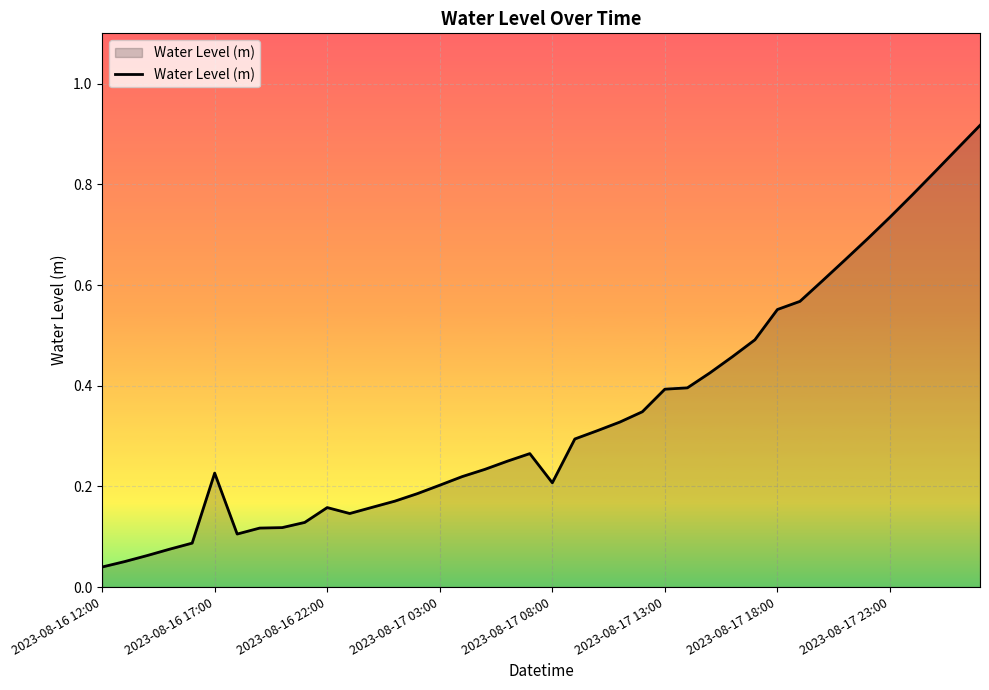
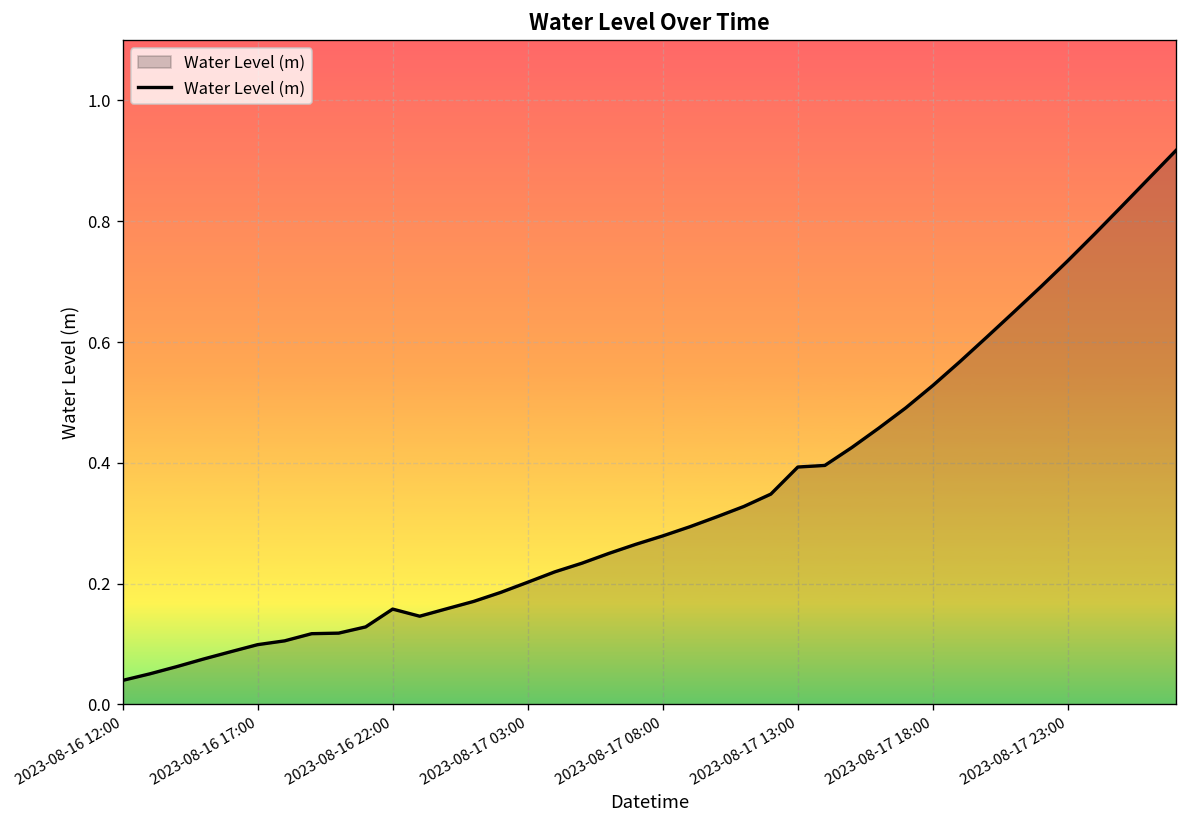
2023-08-16 17:00: 0.23 -> 0.10
2023-08-17 08:00: 0.21 -> 0.28
2023-08-17 18:00: 0.55 -> 0.53
